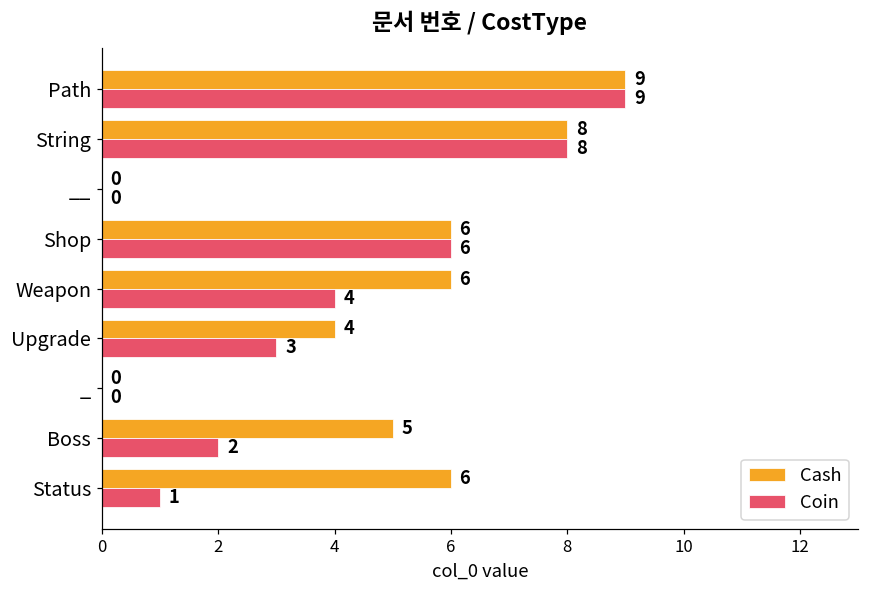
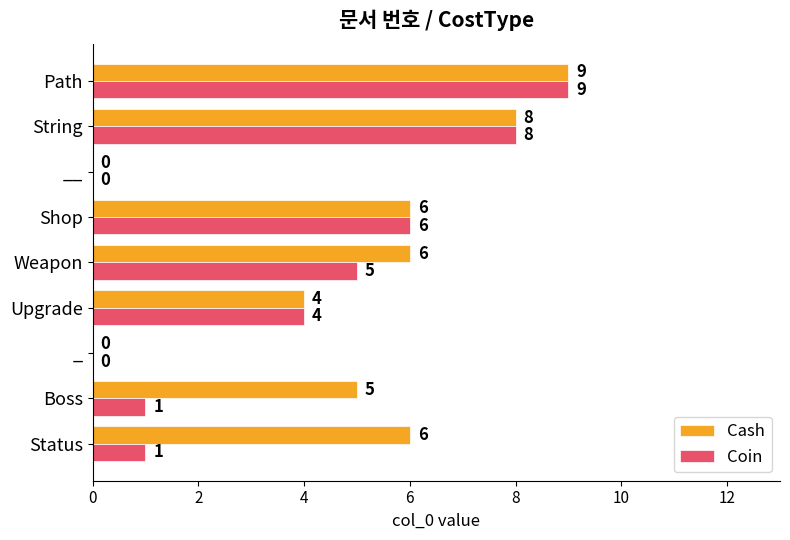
Coin, Weapon: 4 -> 5
Coin, Upgrade: 3 -> 4
Coin, Boss: 2 -> 1
